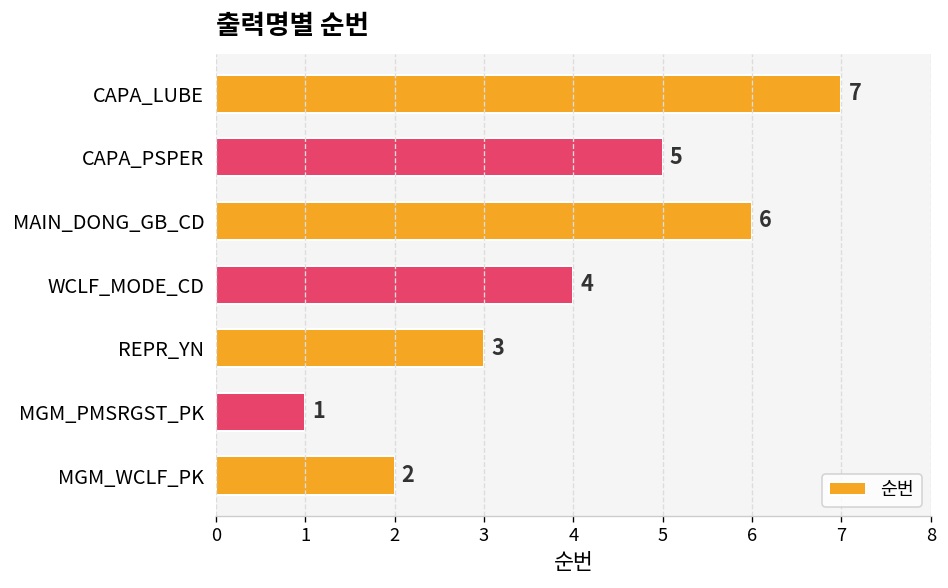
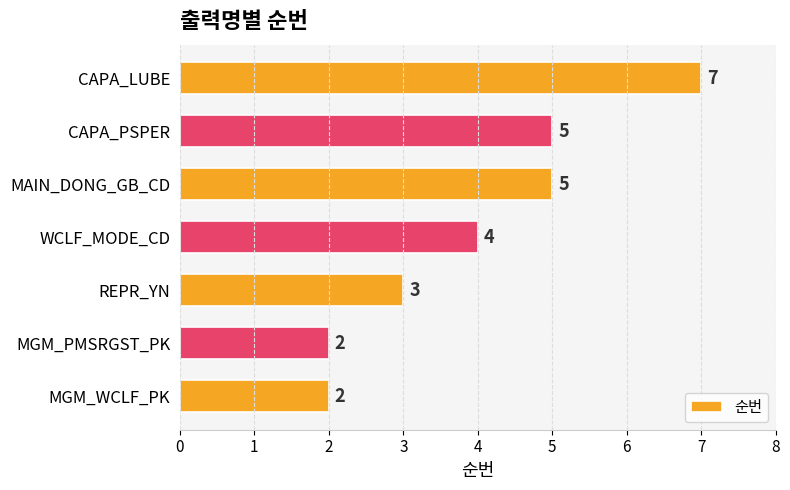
MAIN_DONG_GB_CD: 6 -> 5
MGM_PMSRGST_PK: 1 -> 2
